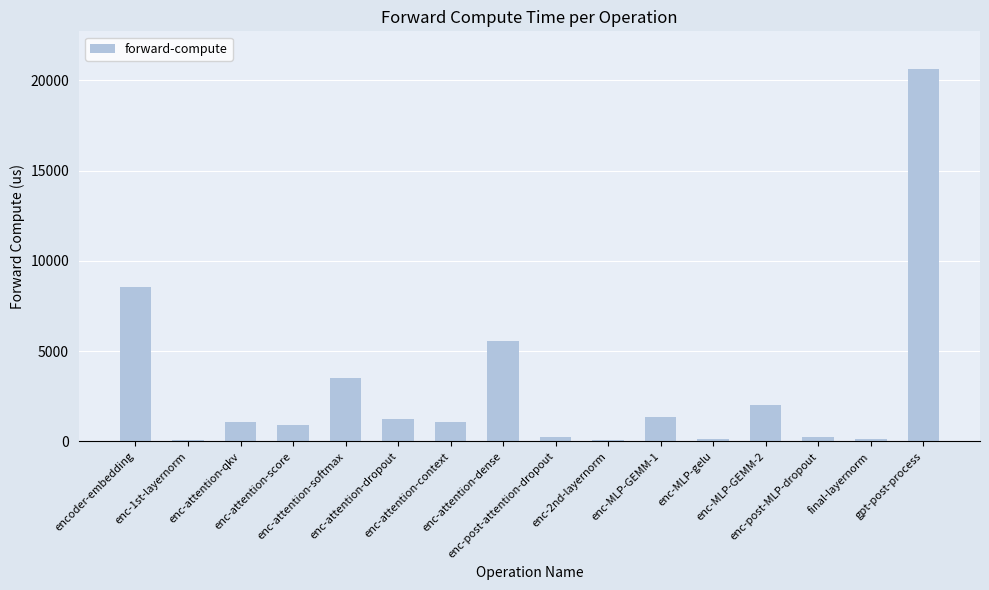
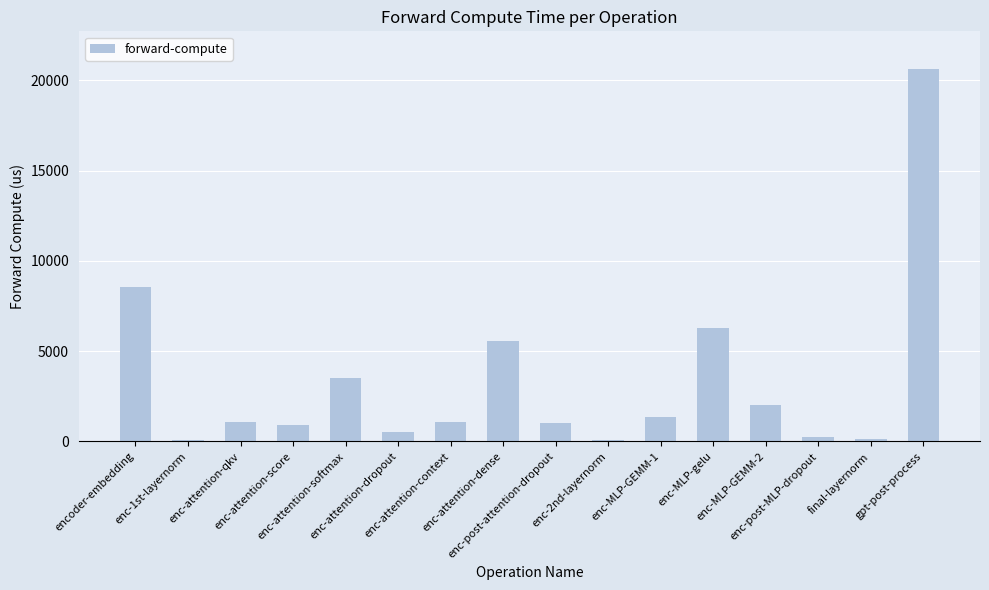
enc-attention-dropout: 1200 -> 500
enc-post-attention-dropout: 200 -> 1000
enc-MLP-gelu: 100 -> 6300
